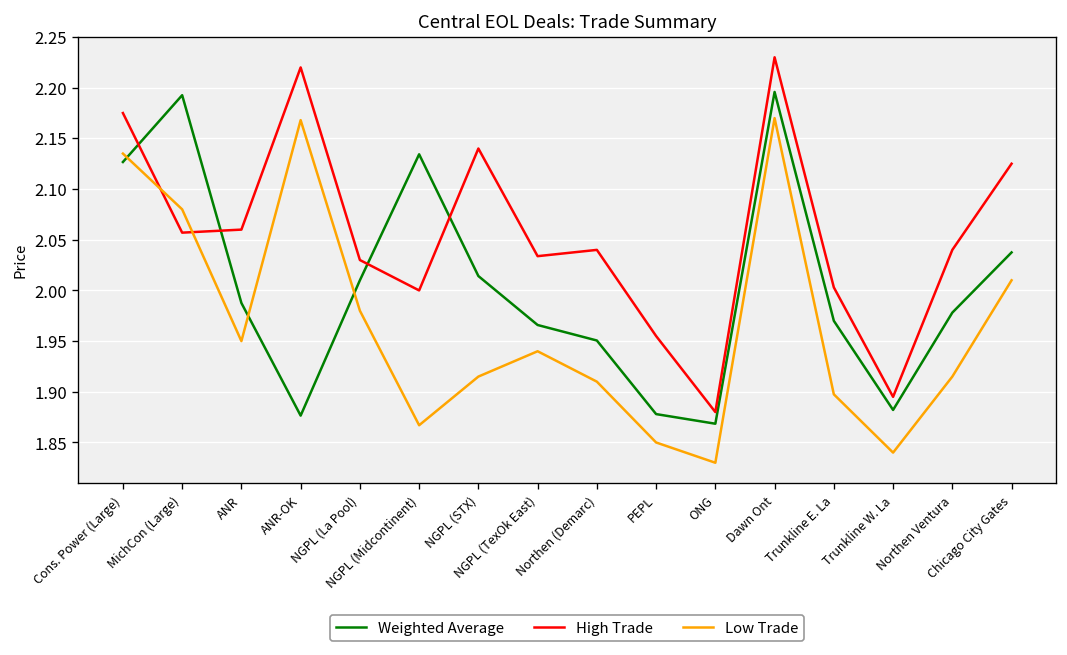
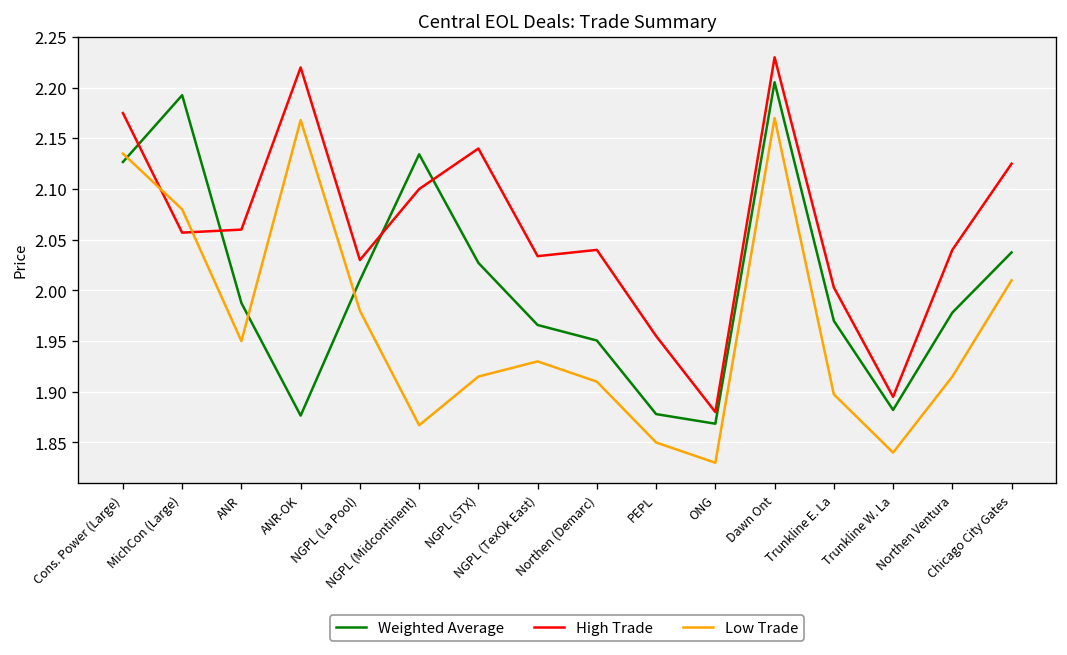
High Trade, NGPL (Midcontinent): 2.0 -> 2.1
Weighted Average, NGPL (STX): 2.01 -> 2.03
Low Trade, NGPL (TexOk East): 1.94 -> 1.93
Weighted Average, Dawn Ont: 2.20 -> 2.21
